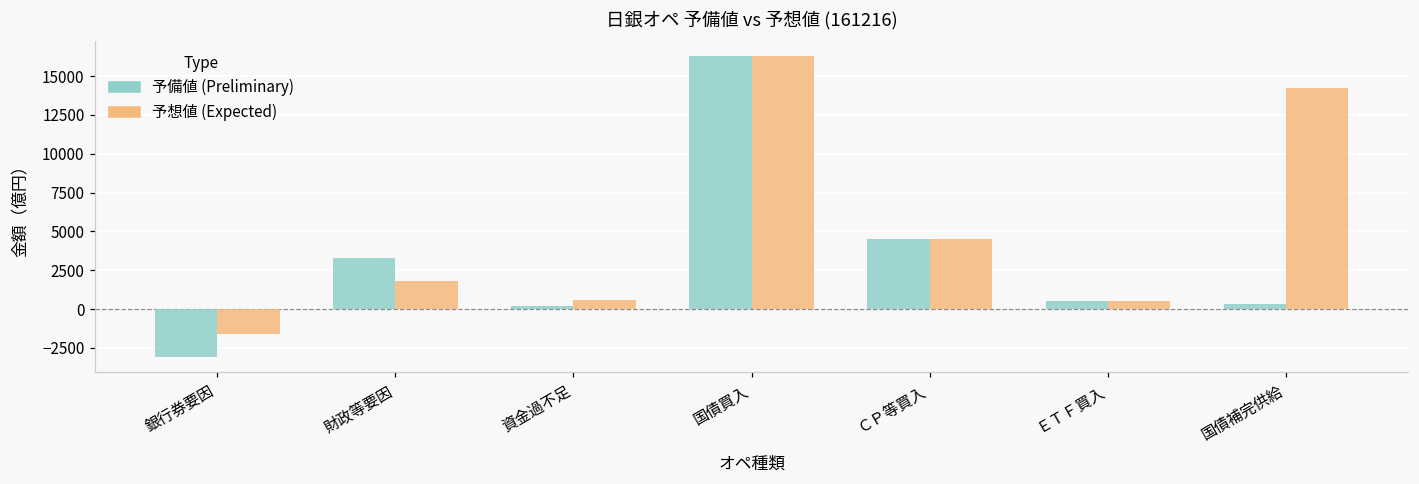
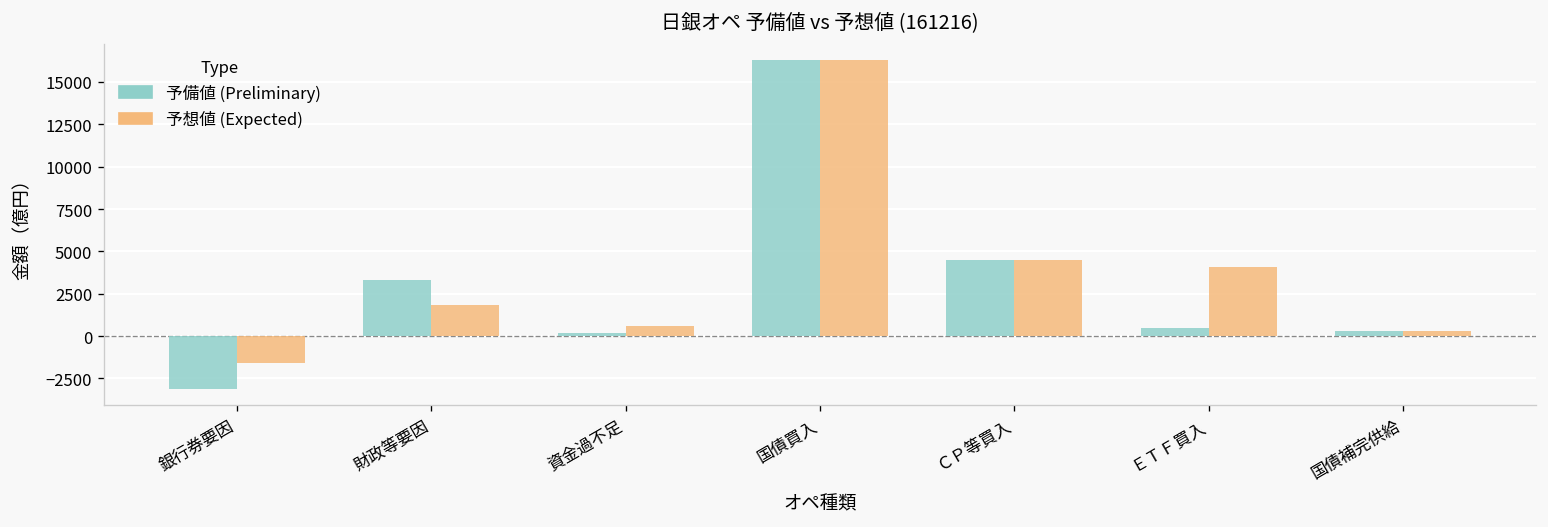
予想値 (Expected), ＥＴＦ買入: 500 -> 4100
予想値 (Expected), 国債補完供給: 14200 -> 300
